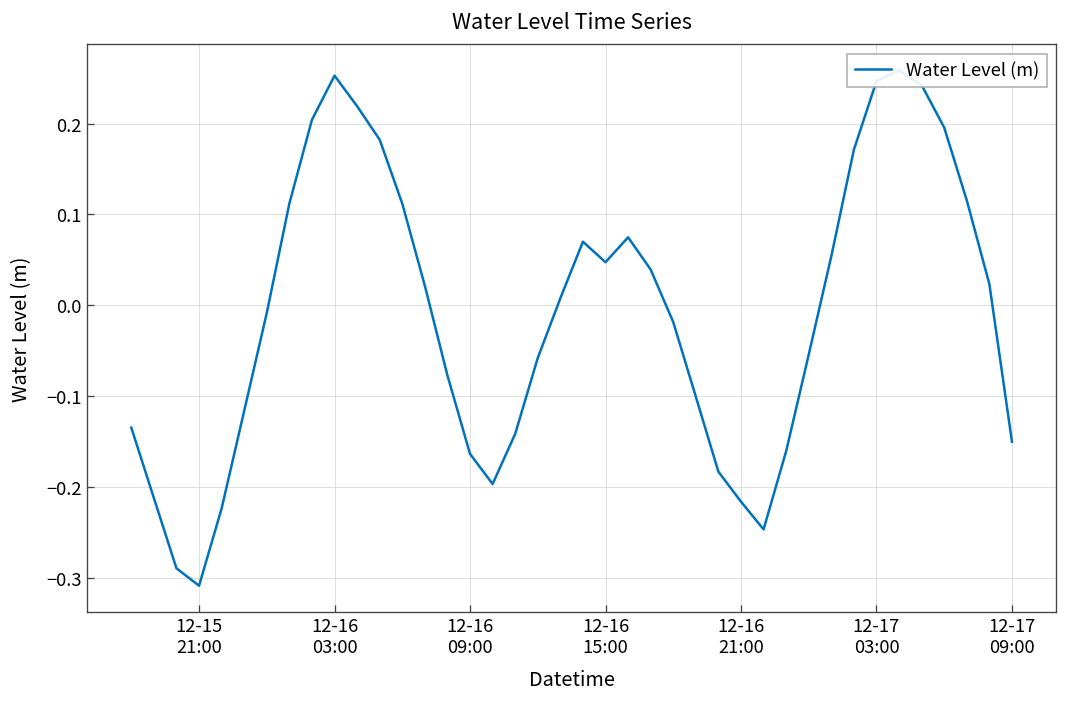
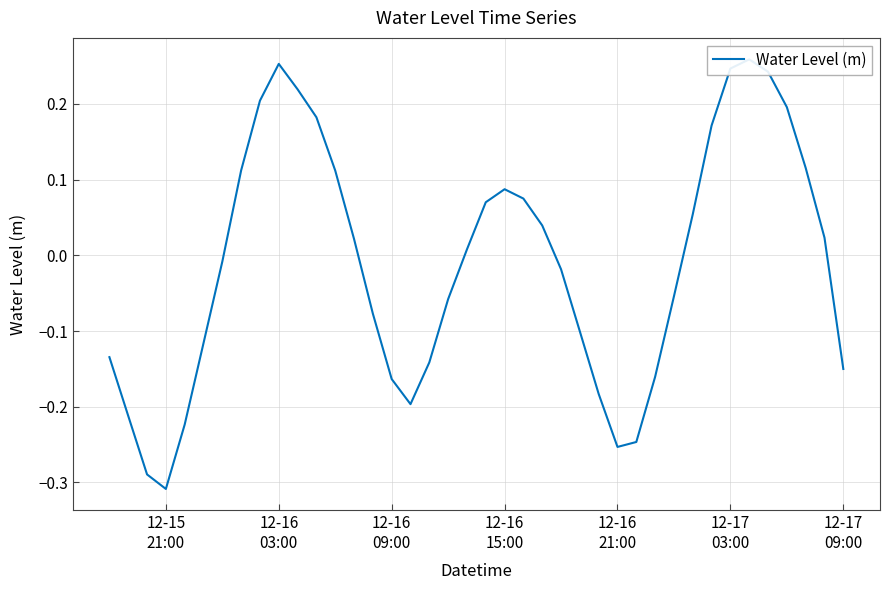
12-16 15:00: 0.05 -> 0.09
12-16 21:00: -0.22 -> -0.25
